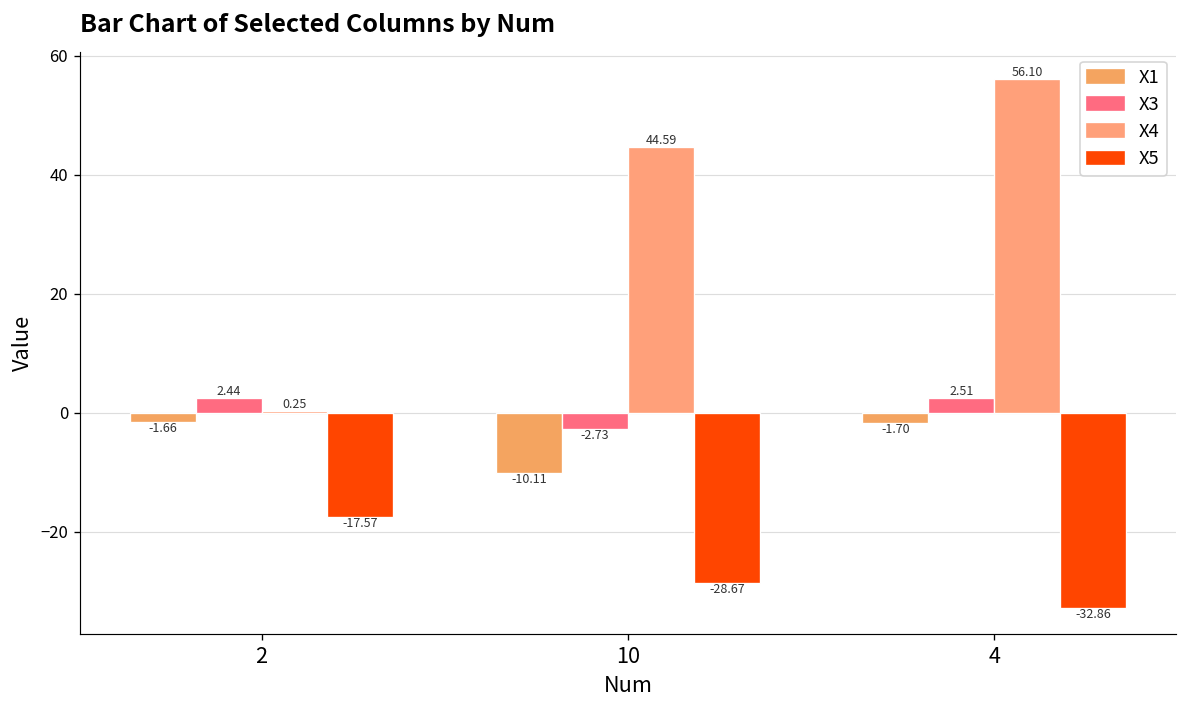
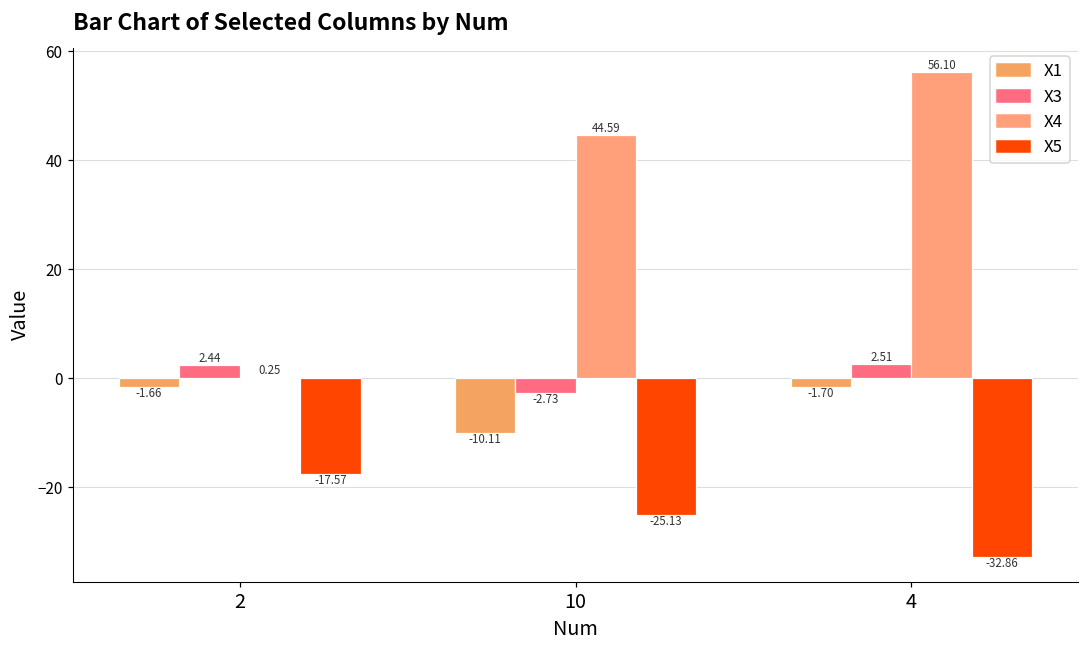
X5, 10: -28.67 -> -25.13
